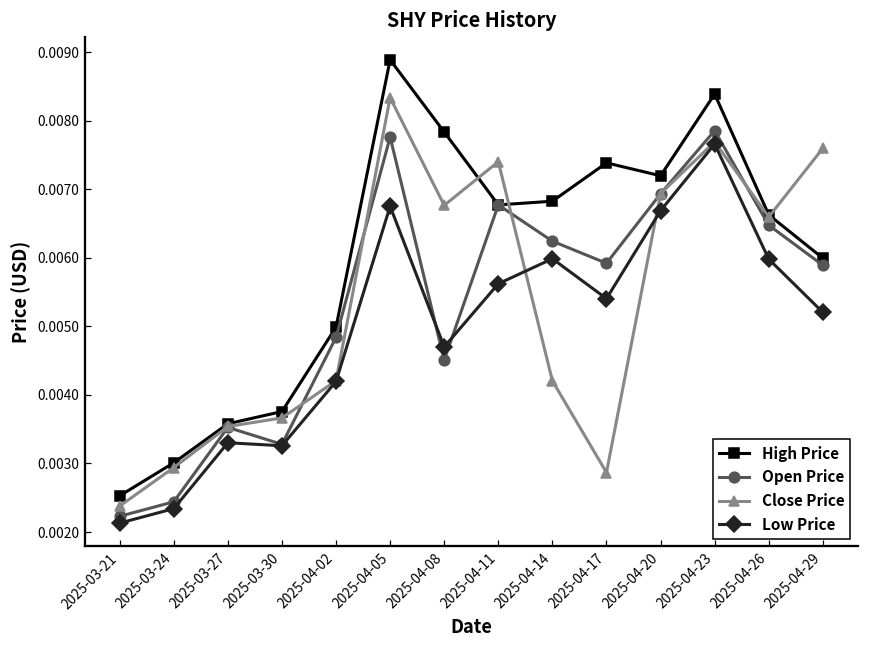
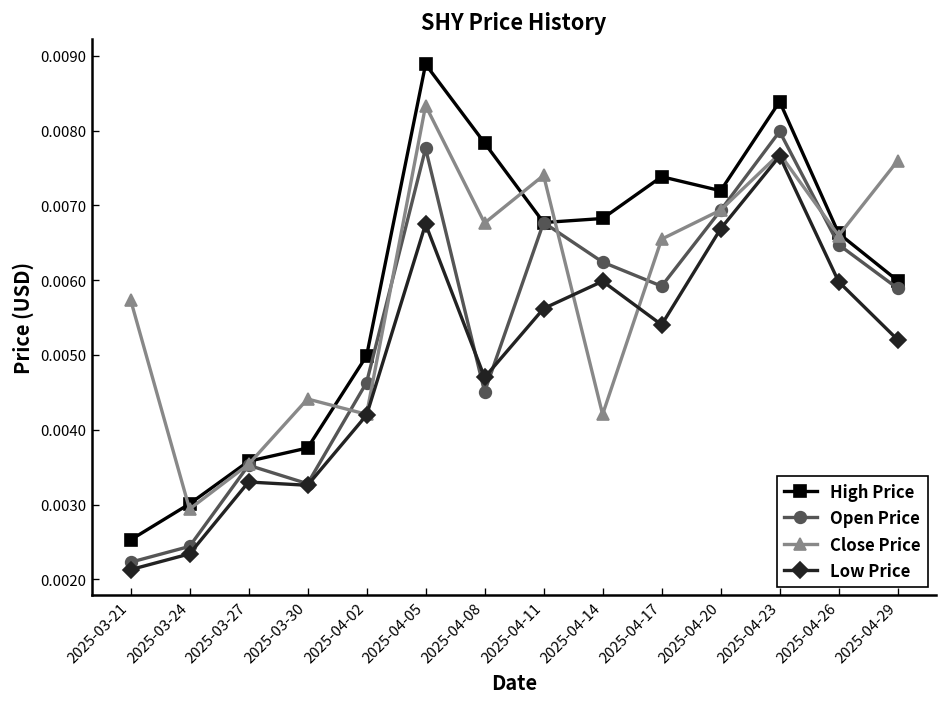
Close Price, 2025-03-21: 0.0024 -> 0.0057
Close Price, 2025-03-30: 0.0037 -> 0.0044
Open Price, 2025-04-02: 0.0048 -> 0.0046
Close Price, 2025-04-17: 0.0029 -> 0.0065
Open Price, 2025-04-23: 0.0079 -> 0.0080
